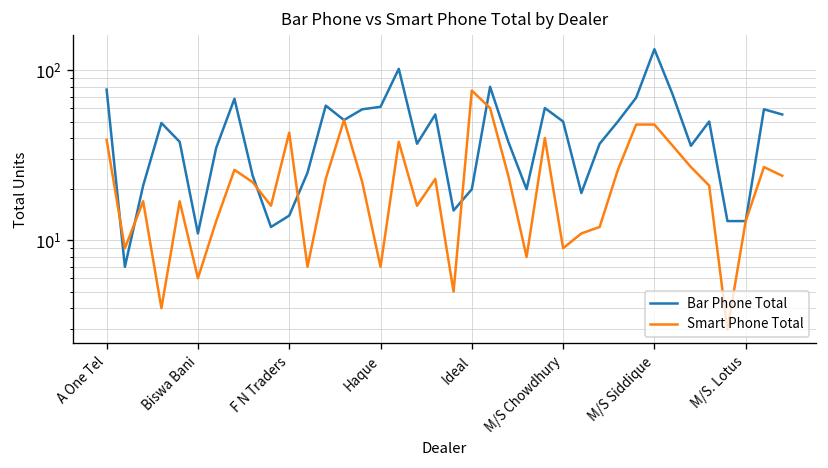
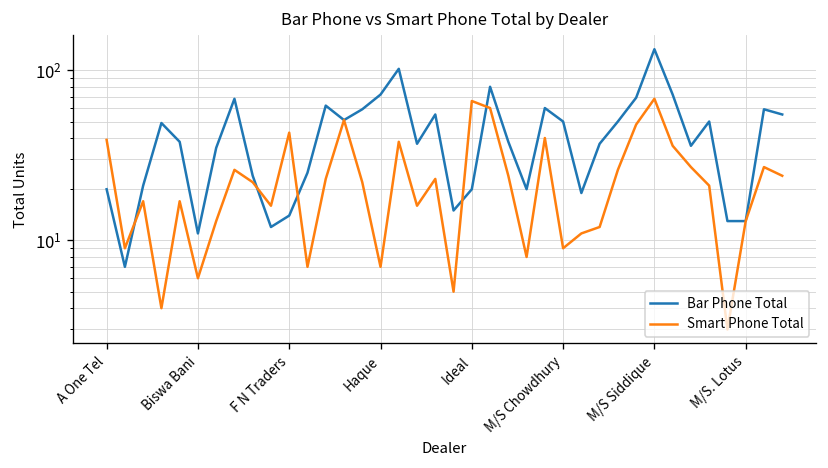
Bar Phone Total, A One Tel: 80 -> 20
Bar Phone Total, Haque: 61 -> 70
Smart Phone Total, Ideal: 80 -> 70
Smart Phone Total, M/S Siddique: 48 -> 70
